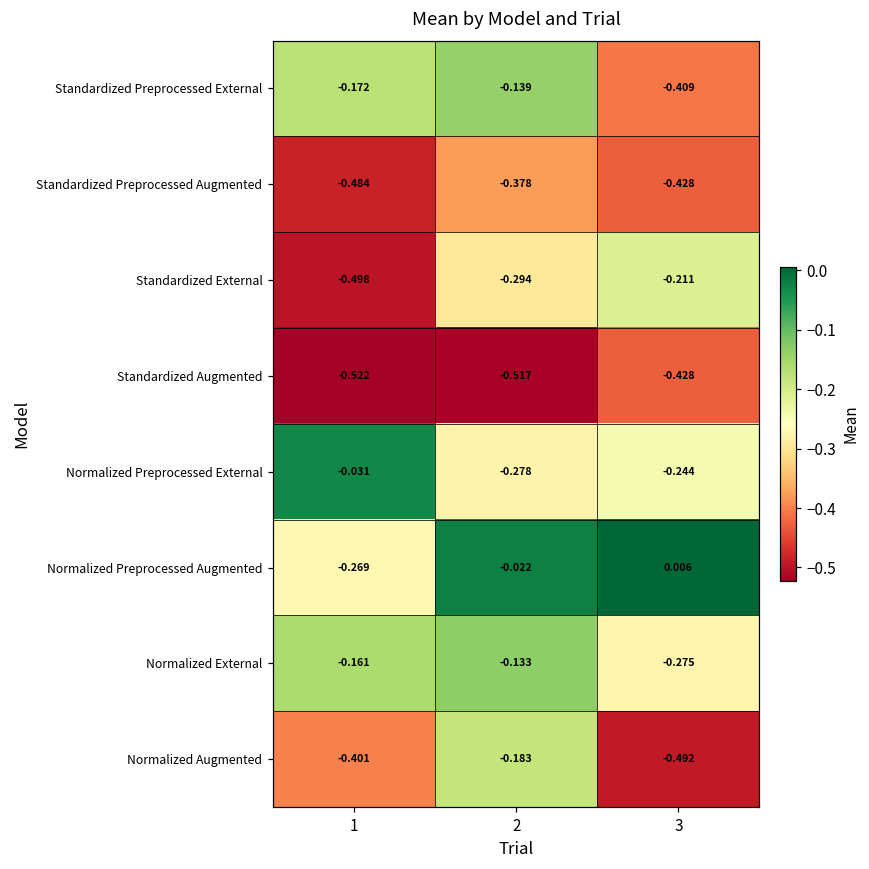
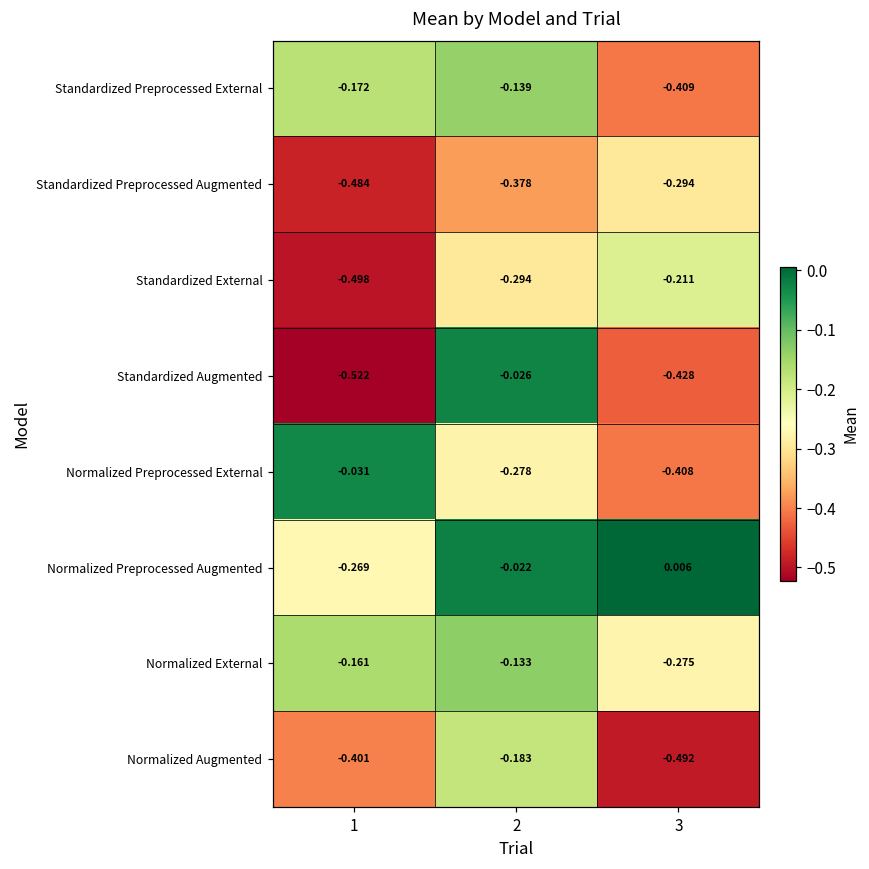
Standardized Preprocessed Augmented, 3: -0.428 -> -0.294
Standardized Augmented, 2: -0.517 -> -0.026
Normalized Preprocessed External, 3: -0.244 -> -0.408
